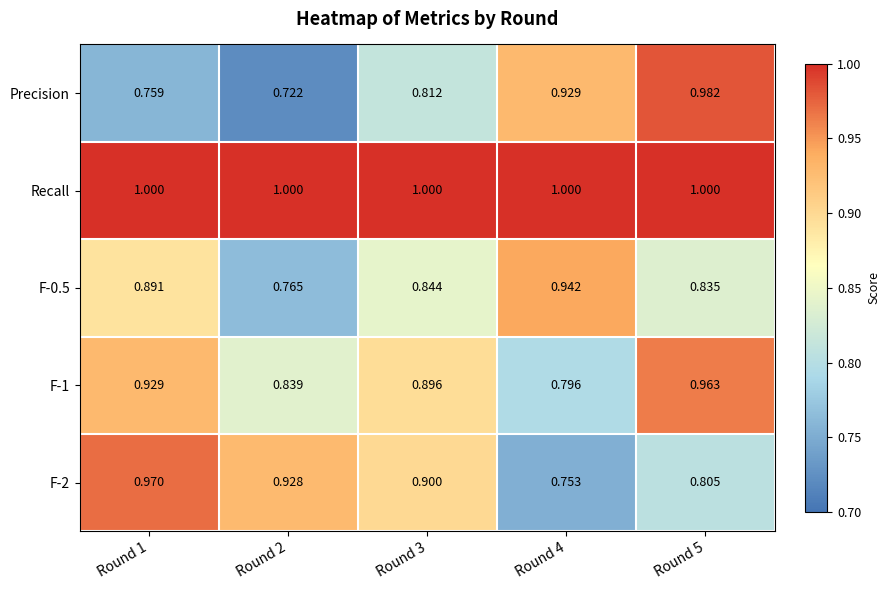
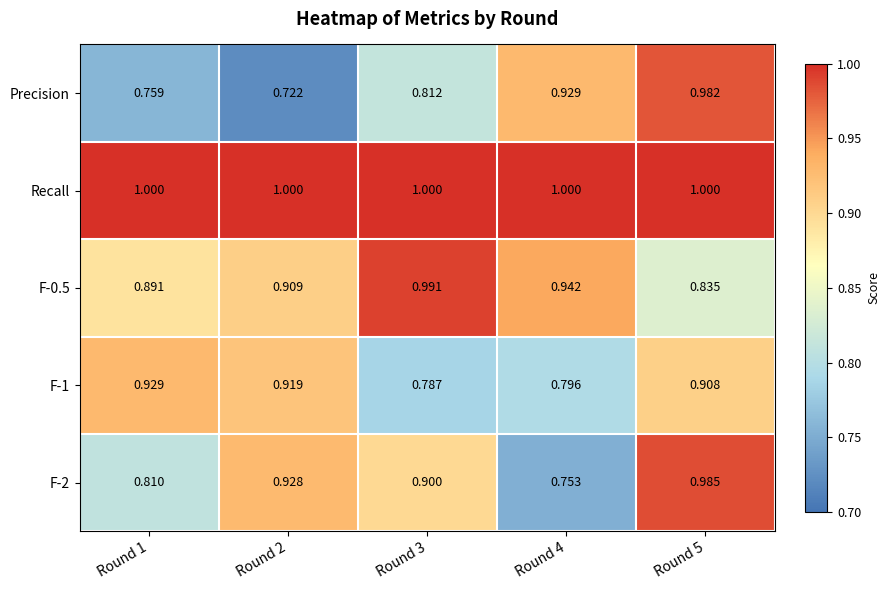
F-0.5, Round 2: 0.765 -> 0.909
F-0.5, Round 3: 0.844 -> 0.991
F-1, Round 2: 0.839 -> 0.919
F-1, Round 3: 0.896 -> 0.787
F-1, Round 5: 0.963 -> 0.908
F-2, Round 1: 0.970 -> 0.810
F-2, Round 5: 0.805 -> 0.985
